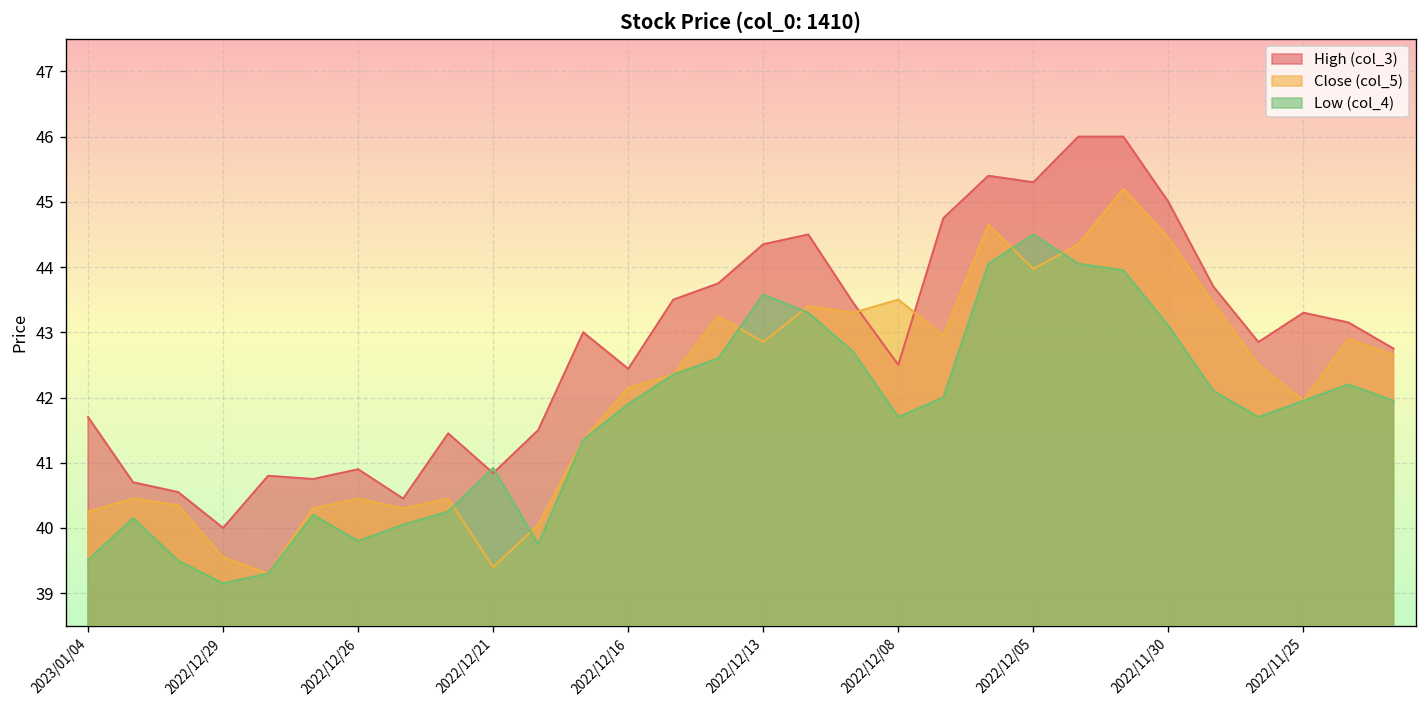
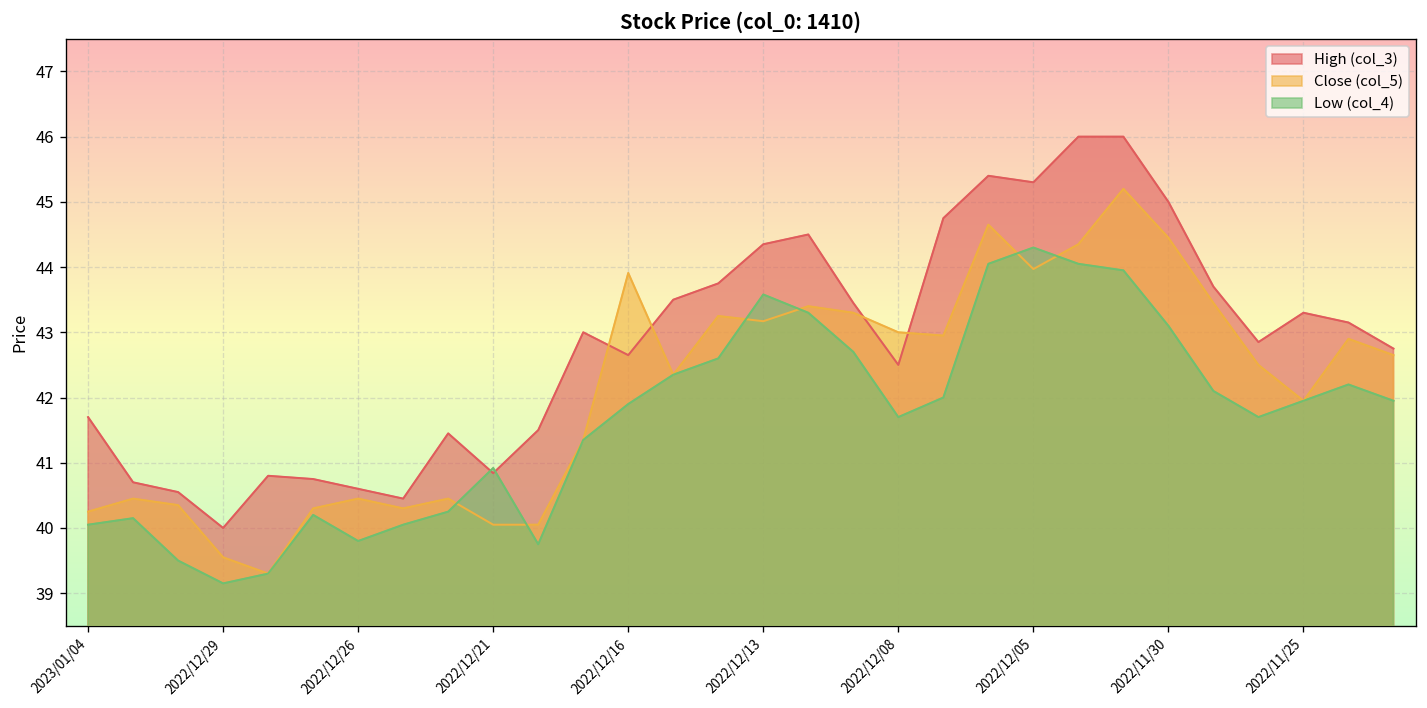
Low (col_4), 2023/01/04: 39.5 -> 40.1
High (col_3), 2022/12/26: 40.9 -> 40.6
Close (col_5), 2022/12/21: 39.4 -> 40.1
High (col_3), 2022/12/16: 42.4 -> 42.7
Close (col_5), 2022/12/16: 42.2 -> 43.9
Close (col_5), 2022/12/13: 42.9 -> 43.2
Close (col_5), 2022/12/08: 43.5 -> 43.0
Low (col_4), 2022/12/05: 44.5 -> 44.3
